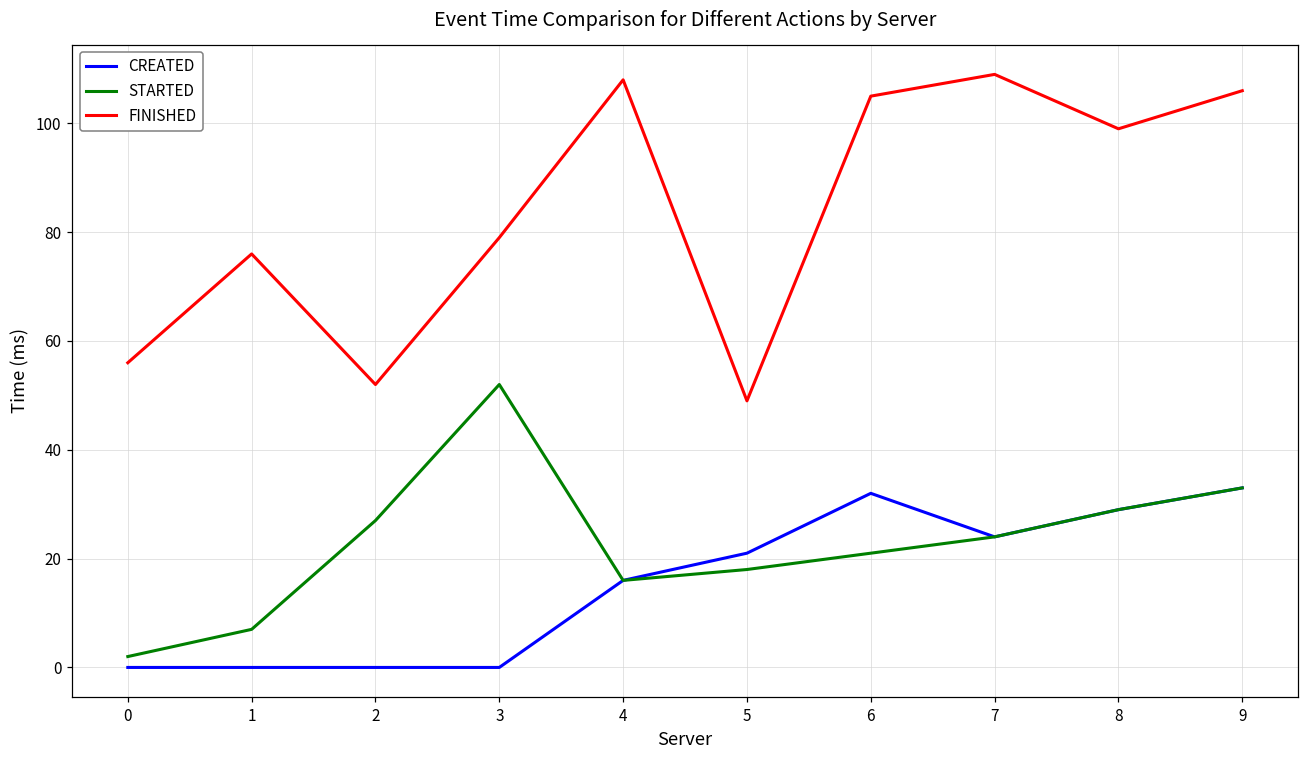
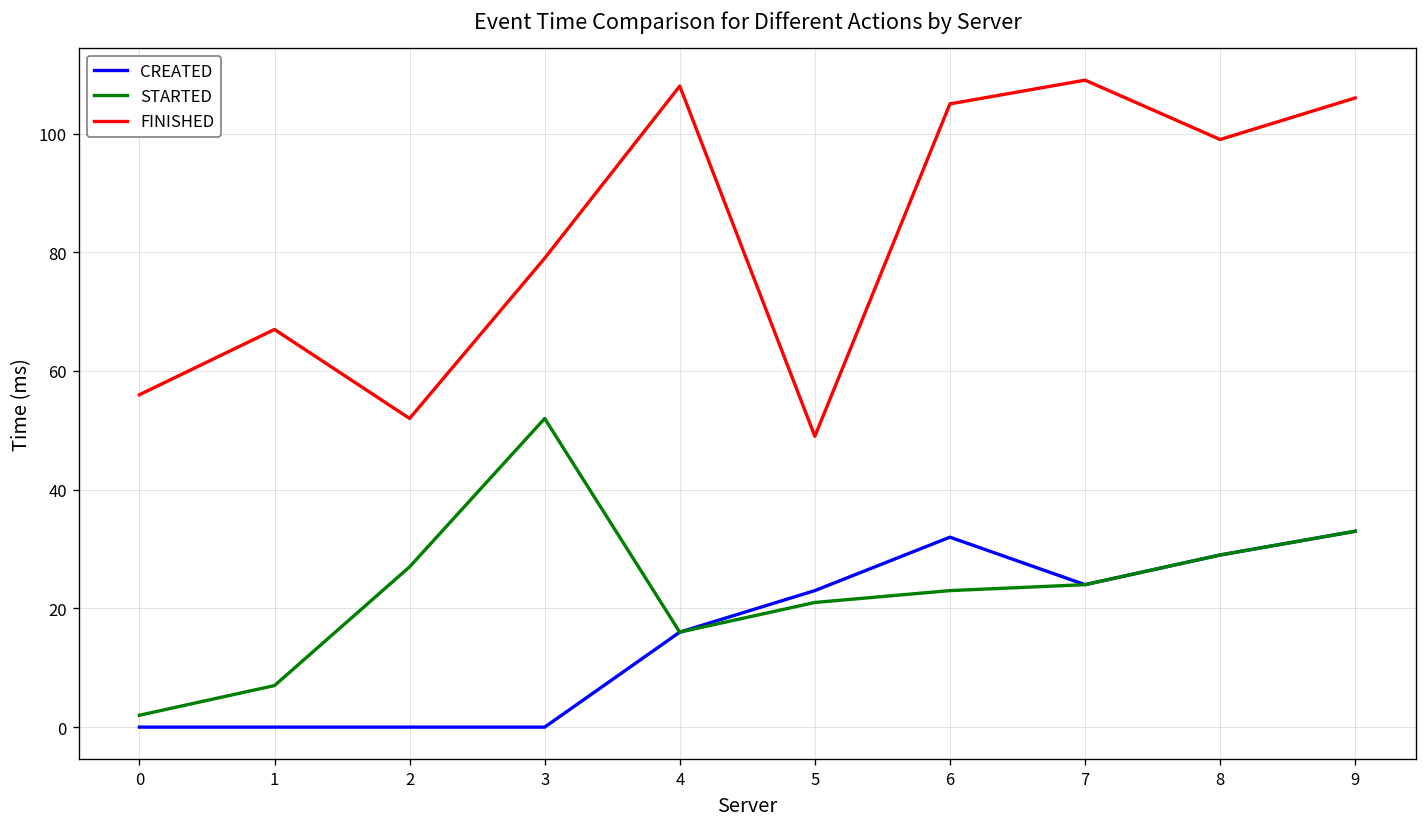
FINISHED, 1: 76 -> 67
CREATED, 5: 21 -> 23
STARTED, 5: 18 -> 21
STARTED, 6: 21 -> 23
